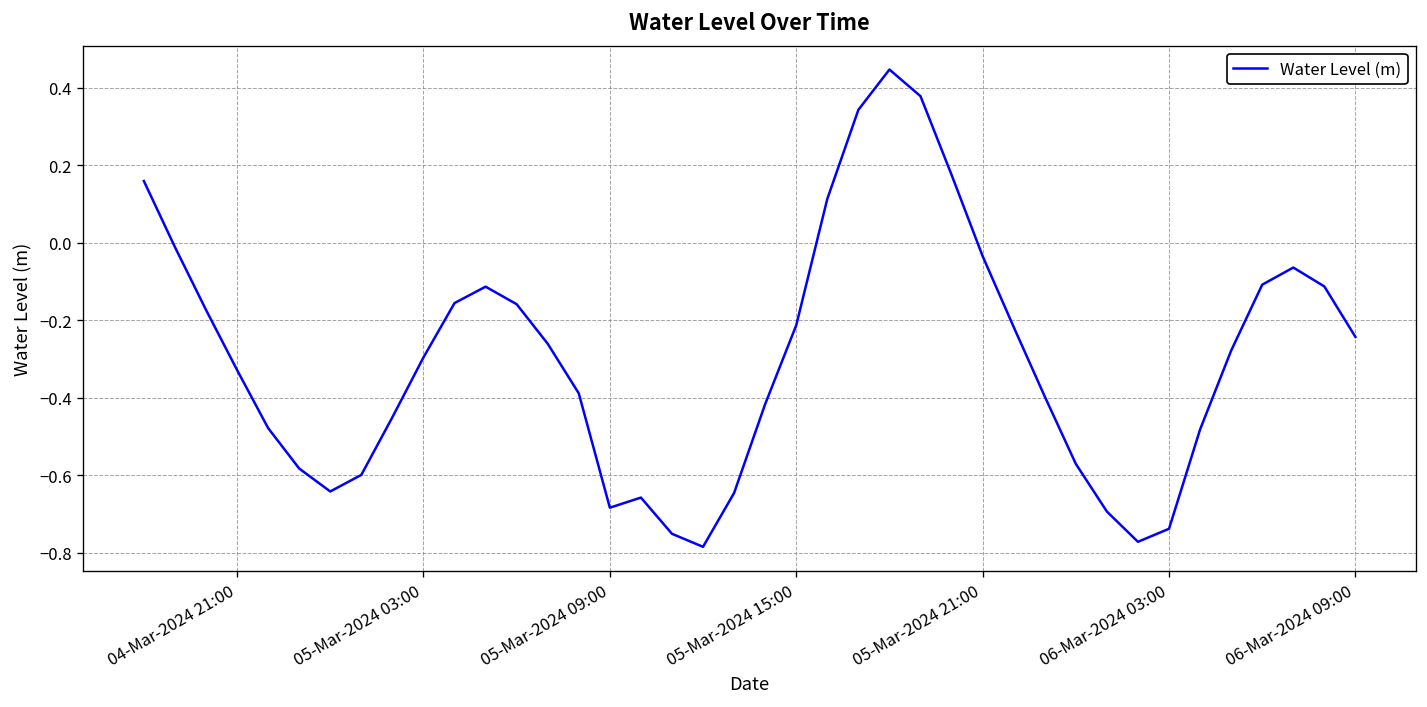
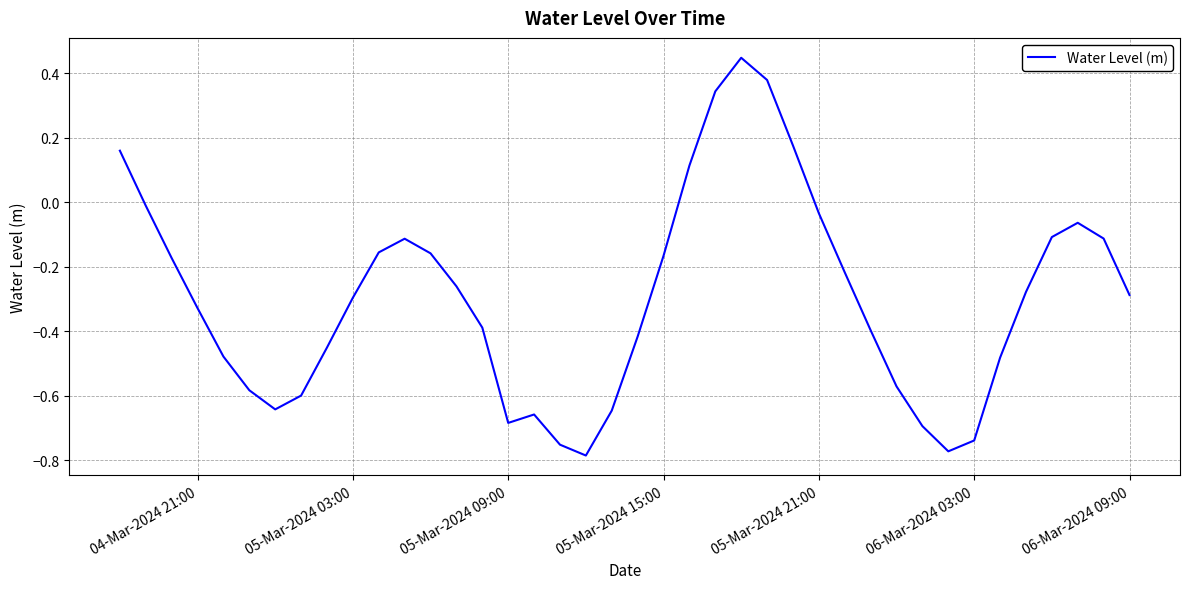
05-Mar-2024 15:00: -0.21 -> -0.17
06-Mar-2024 09:00: -0.24 -> -0.29
